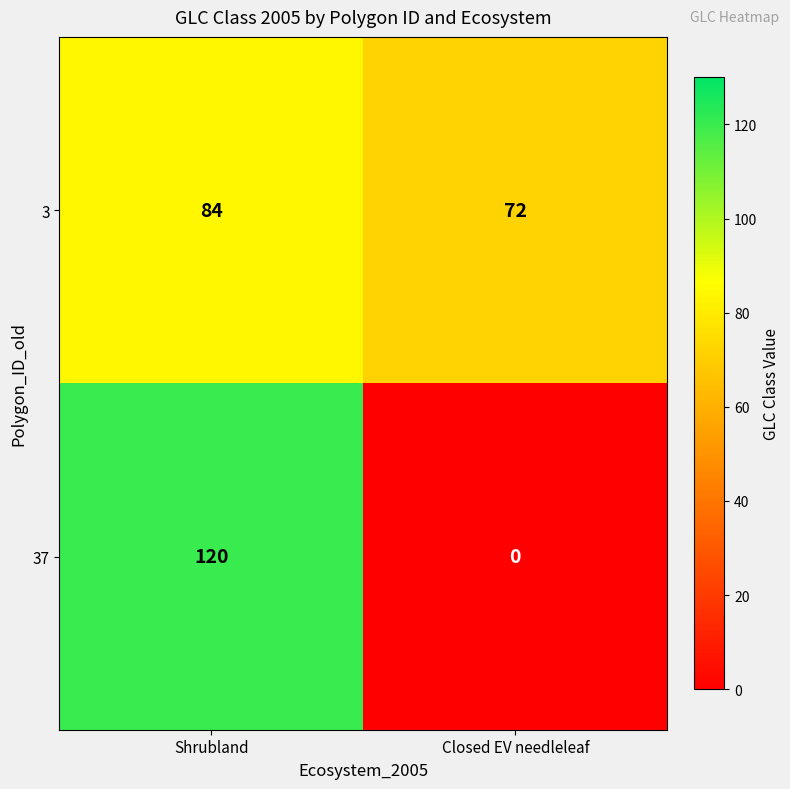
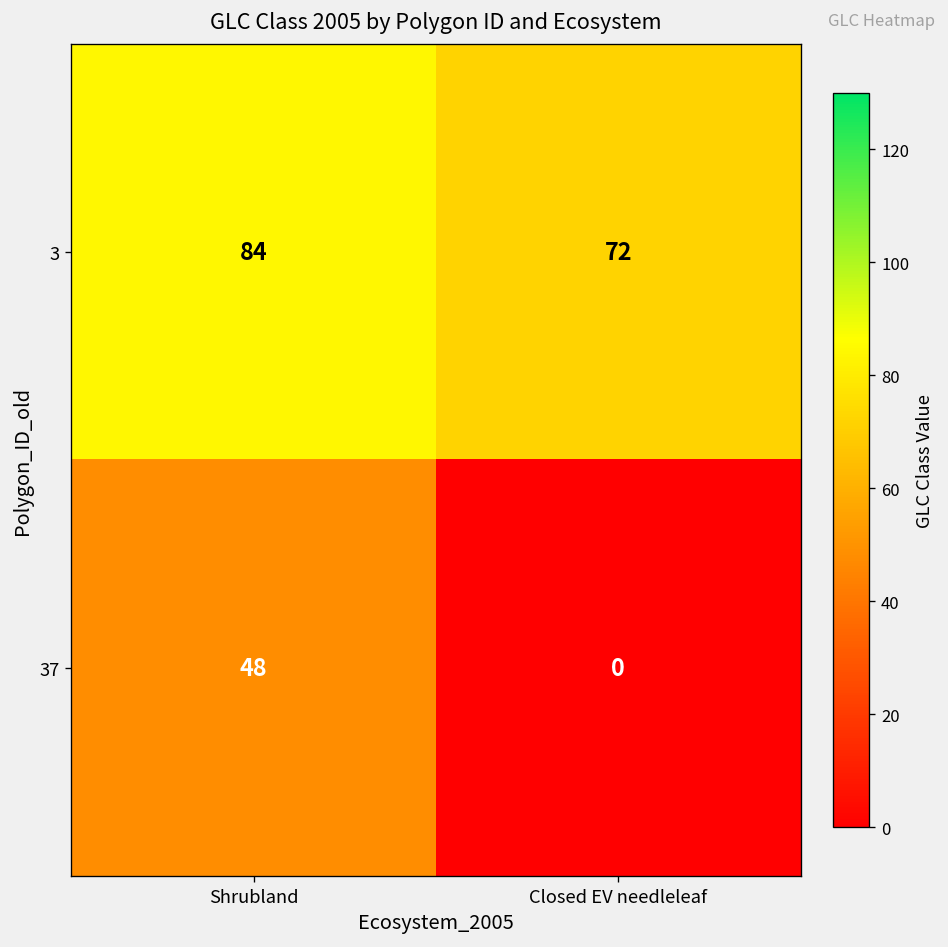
37, Shrubland: 120 -> 48
